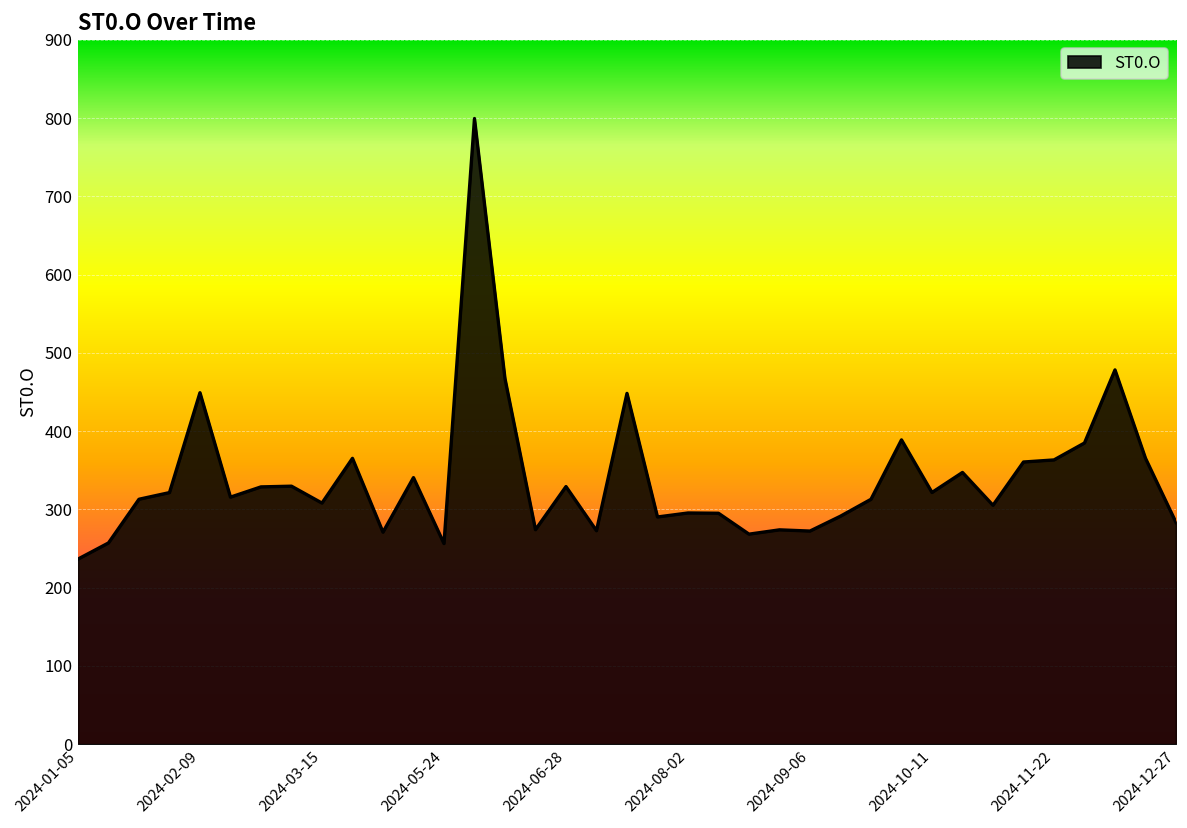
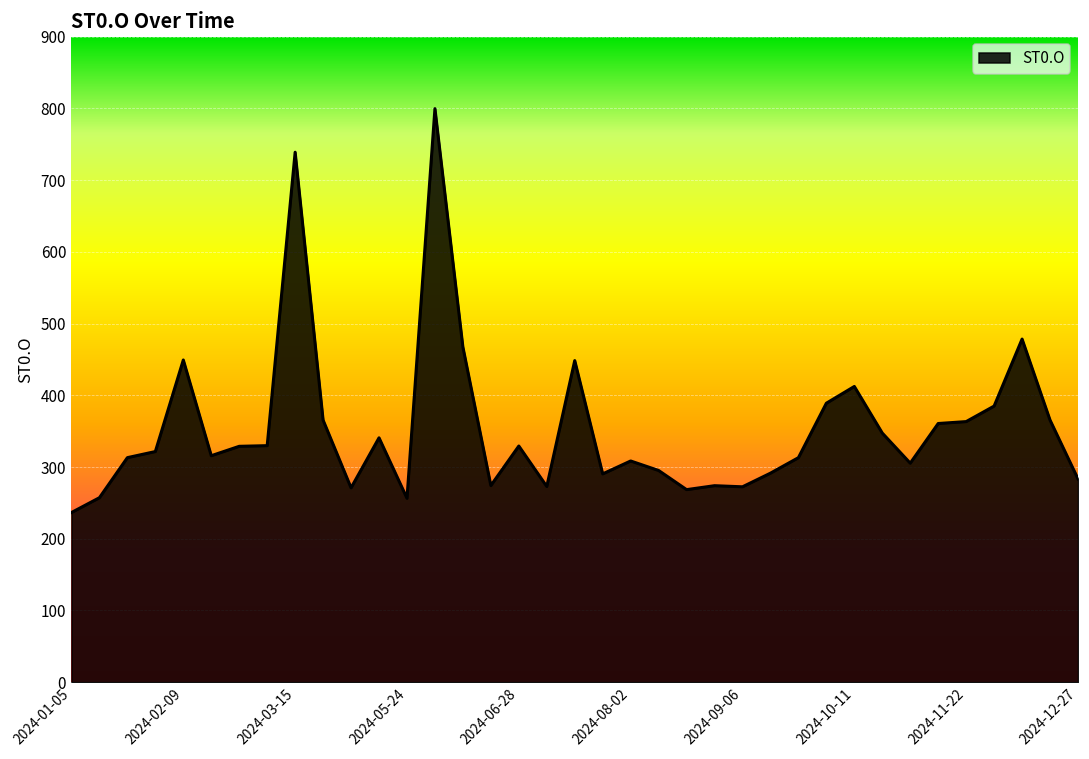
2024-03-15: 310 -> 740
2024-08-02: 300 -> 310
2024-10-11: 320 -> 410
